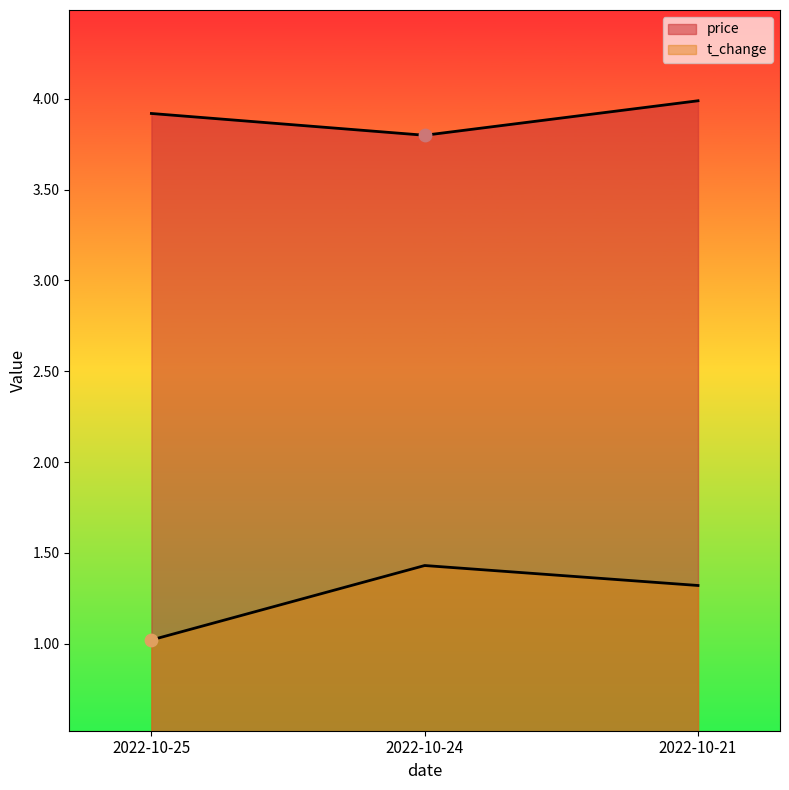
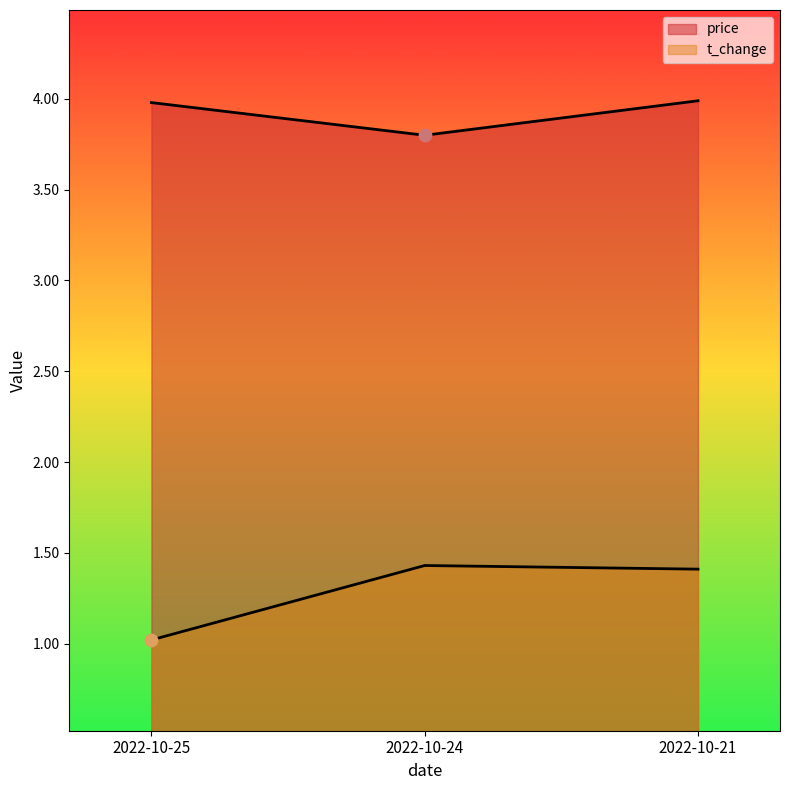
price, 2022-10-25: 3.92 -> 3.98
t_change, 2022-10-21: 1.32 -> 1.41
